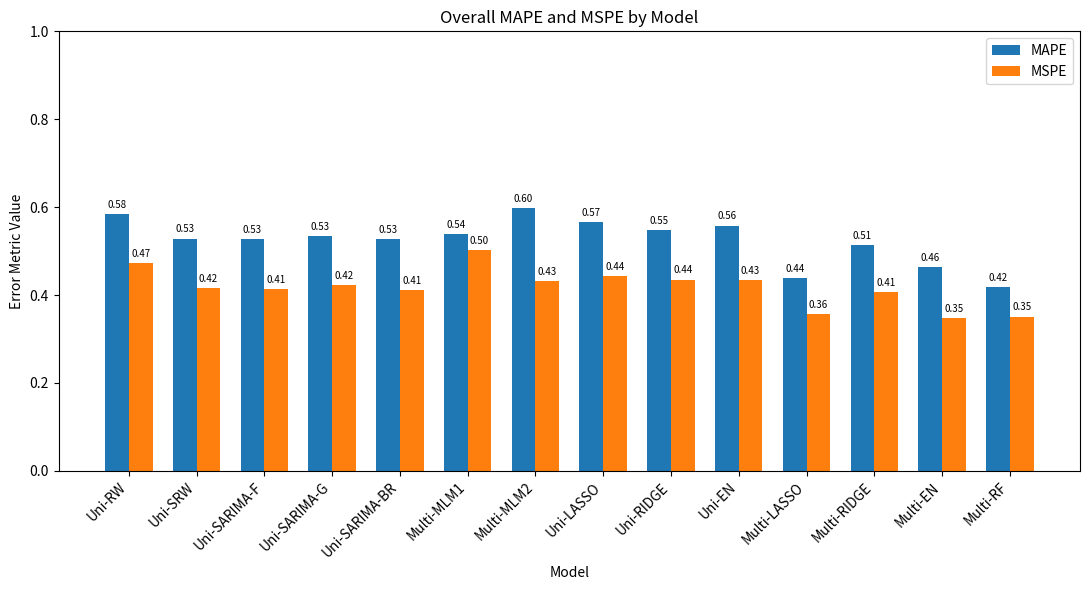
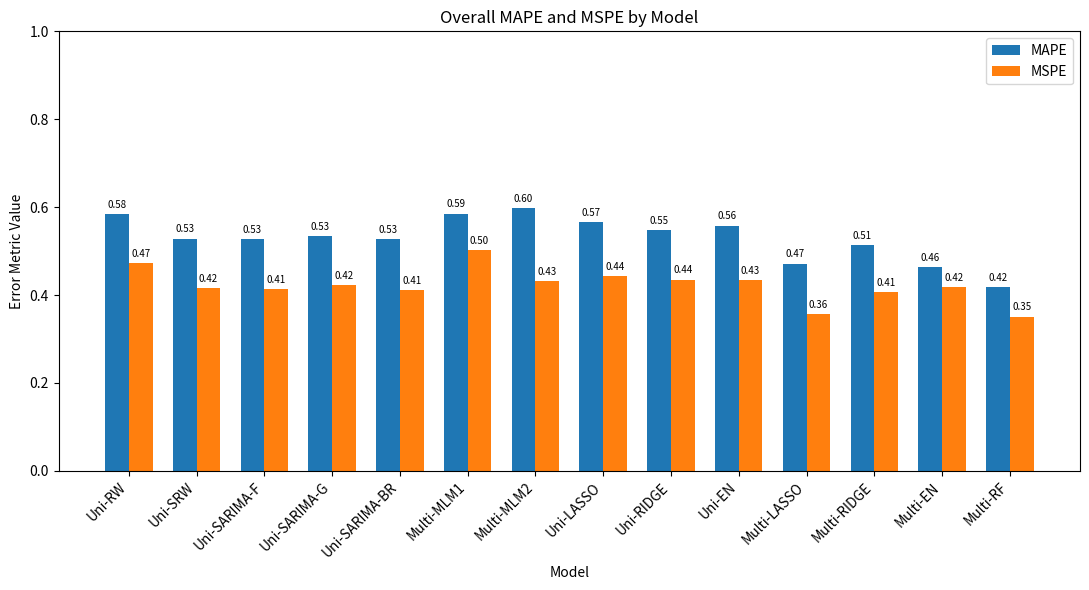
MAPE, Multi-MLM1: 0.54 -> 0.59
MAPE, Multi-LASSO: 0.44 -> 0.47
MSPE, Multi-EN: 0.35 -> 0.42
